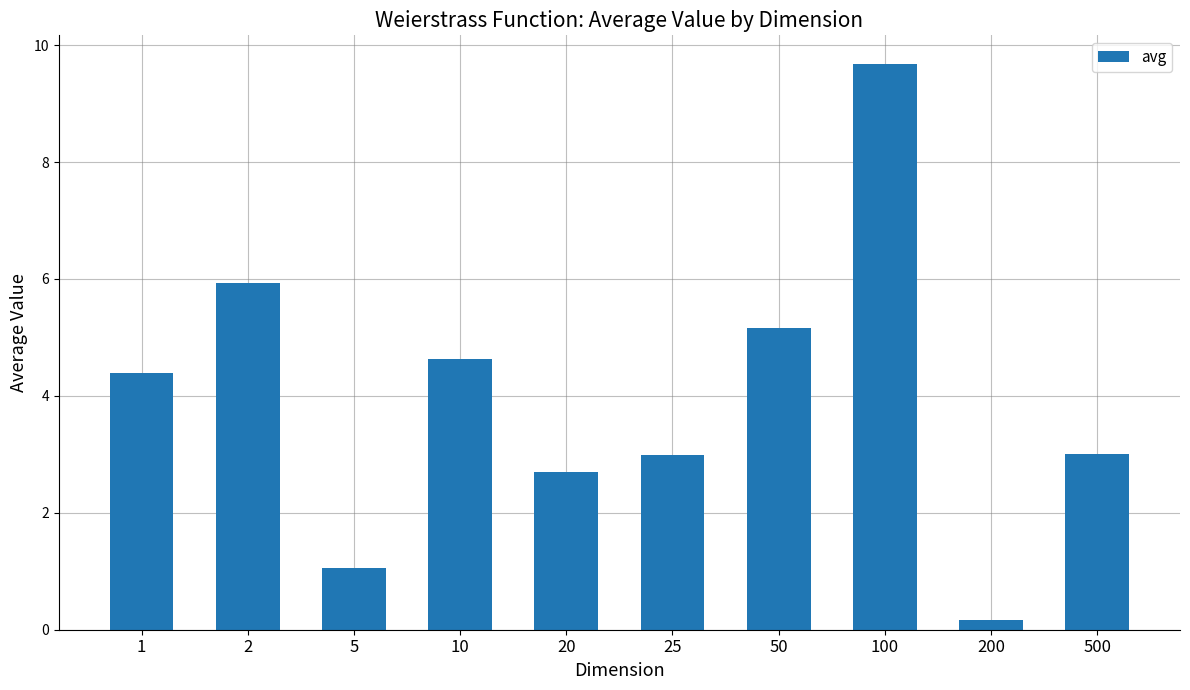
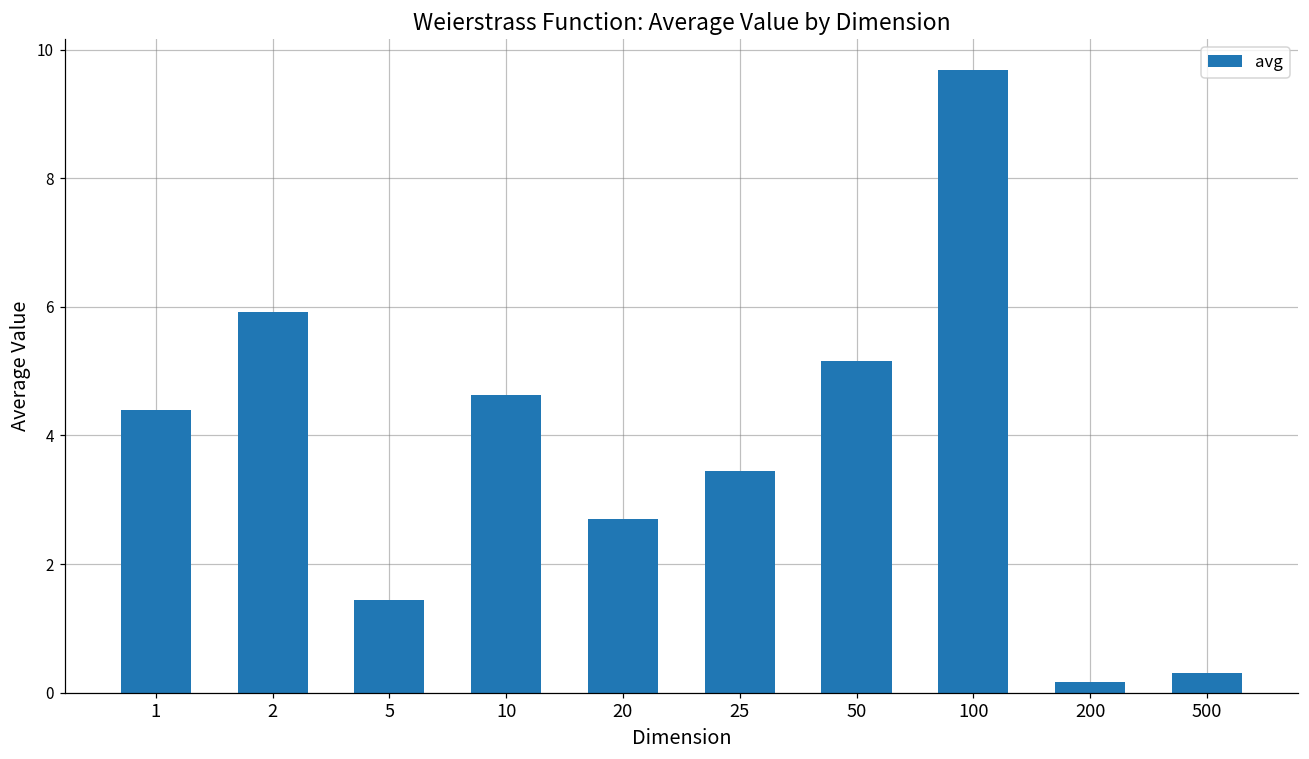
5: 1.1 -> 1.4
25: 3.0 -> 3.4
500: 3.0 -> 0.3
